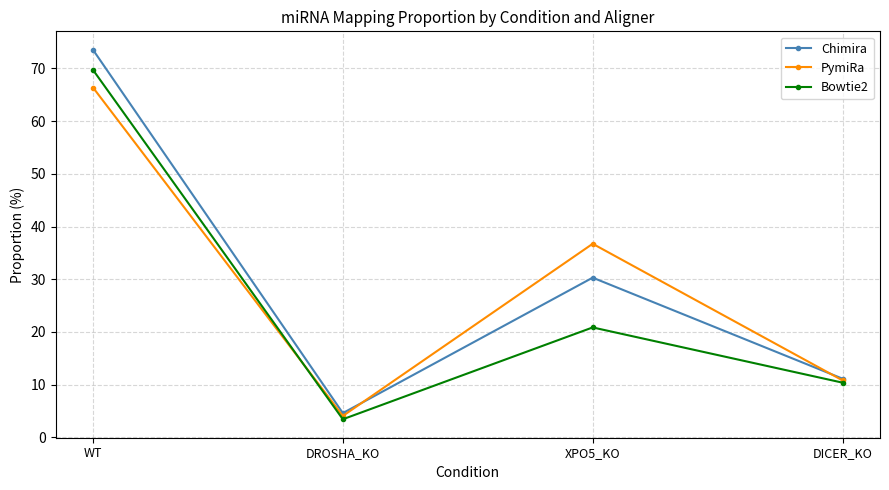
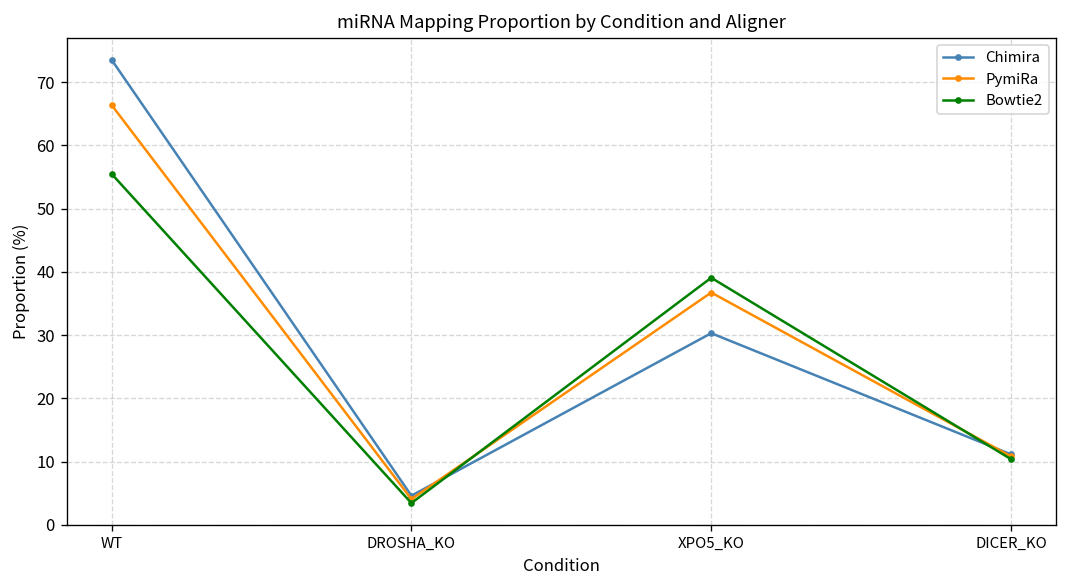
Bowtie2, WT: 70 -> 55
Bowtie2, XPO5_KO: 21 -> 39
